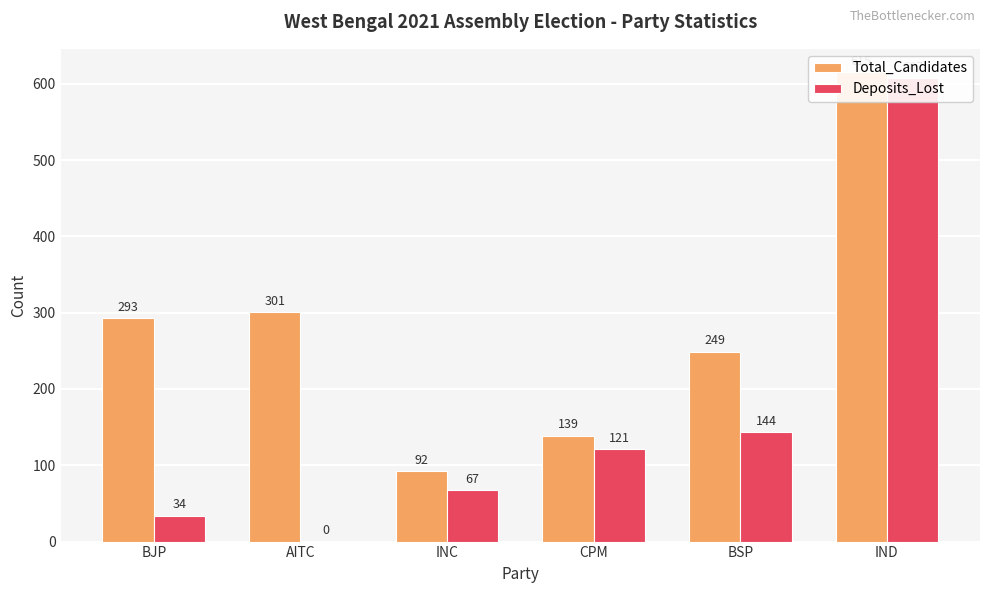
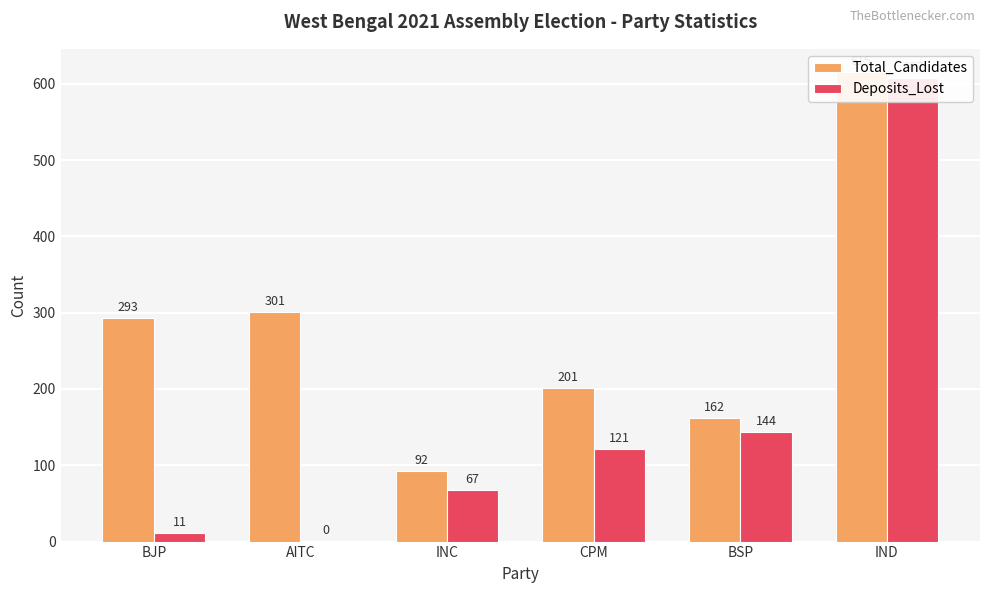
Deposits_Lost, BJP: 34 -> 11
Total_Candidates, CPM: 139 -> 201
Total_Candidates, BSP: 249 -> 162
